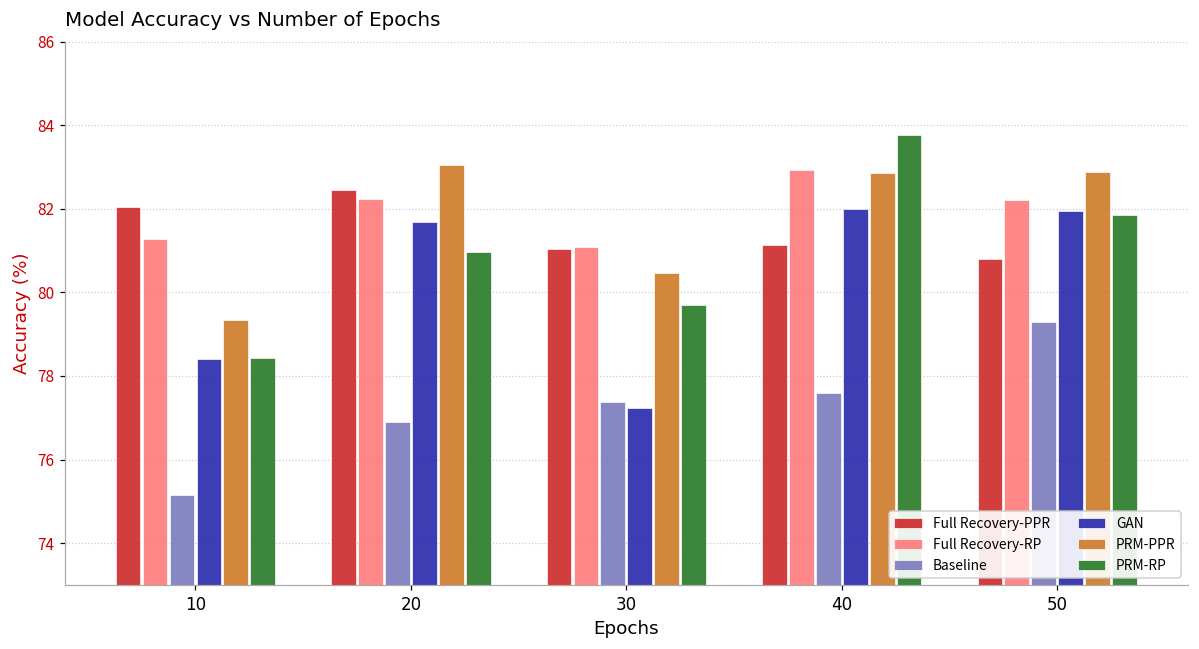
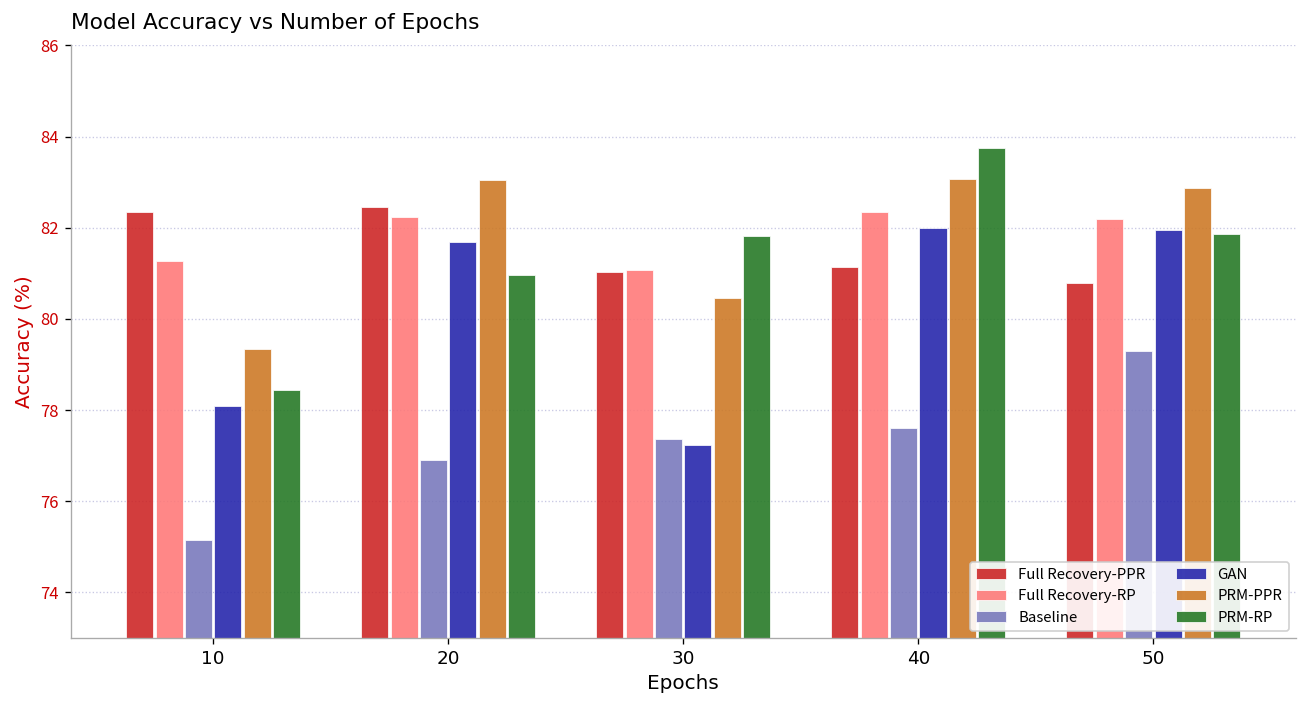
Full Recovery-PPR, 10: 82.0 -> 82.3
GAN, 10: 78.4 -> 78.1
PRM-RP, 30: 79.7 -> 81.8
Full Recovery-RP, 40: 82.9 -> 82.3
PRM-PPR, 40: 82.9 -> 83.1
